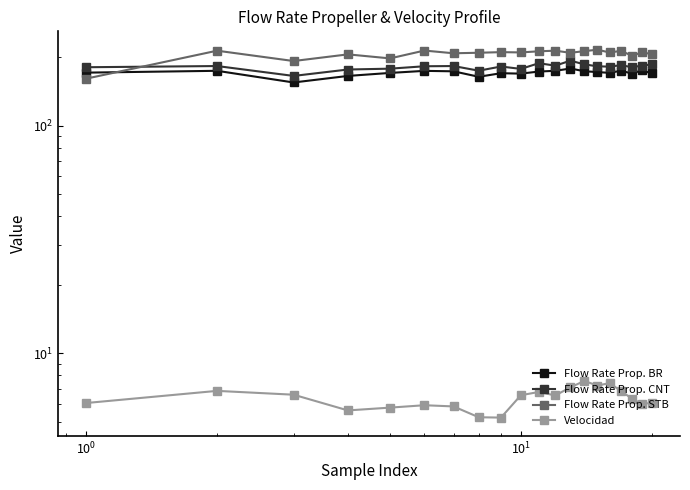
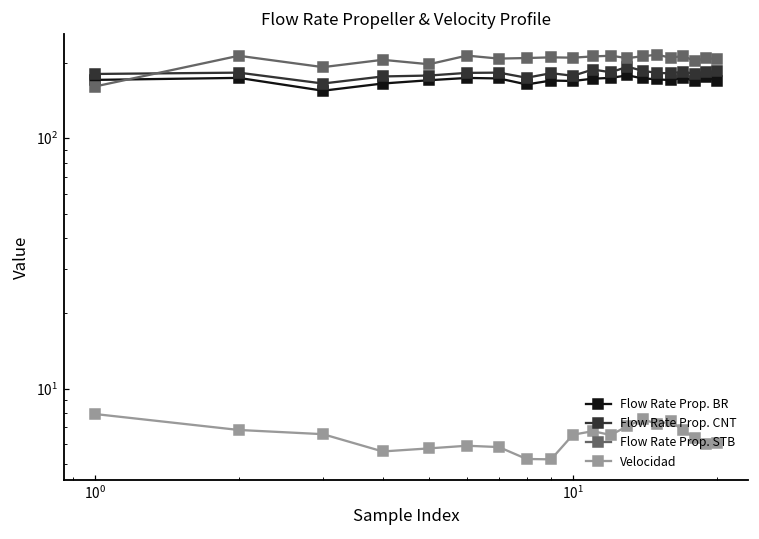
Velocidad, 10^0: 6.0 -> 7.9
